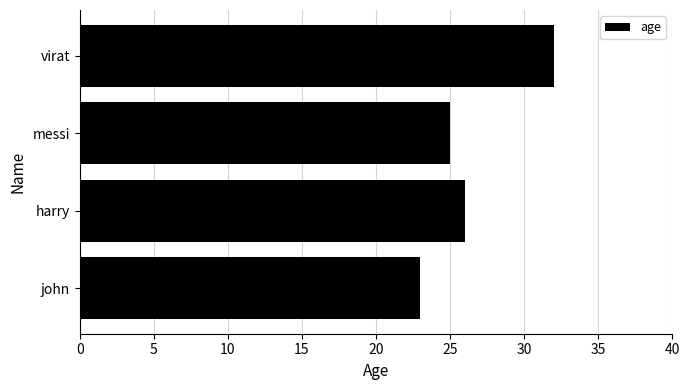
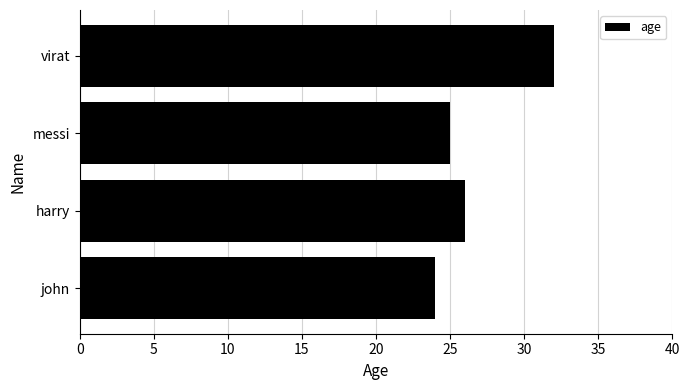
john: 23 -> 24
